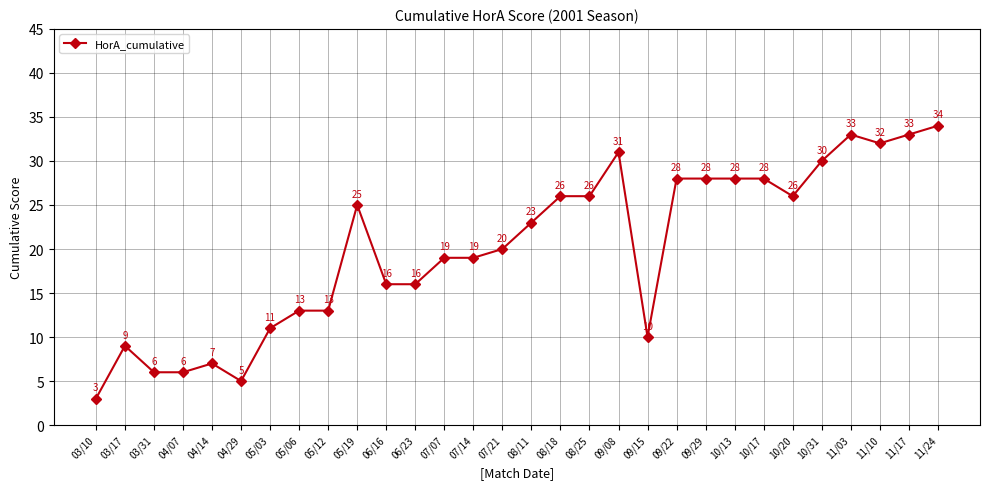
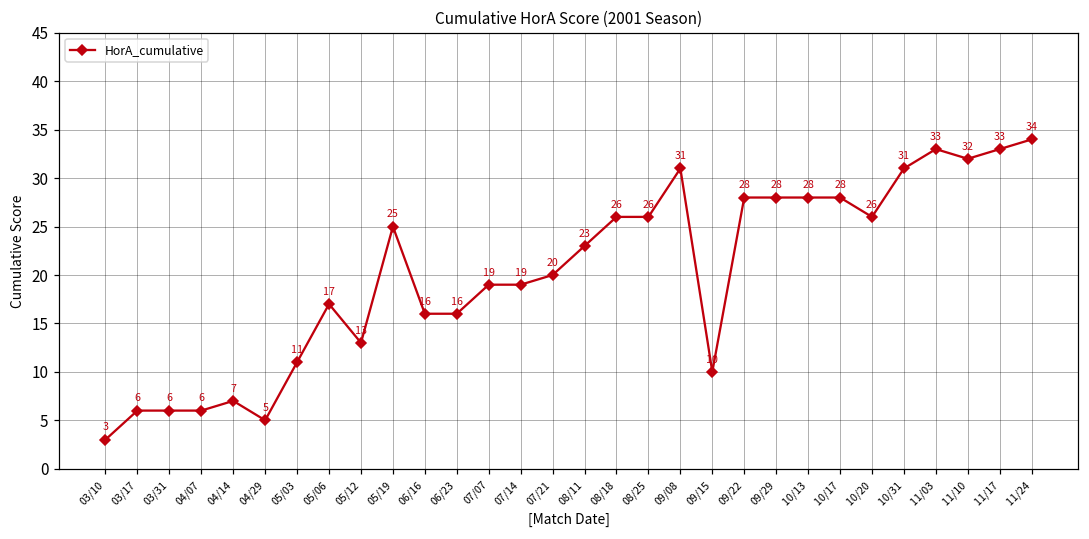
03/17: 9 -> 6
05/06: 13 -> 17
10/31: 30 -> 31
